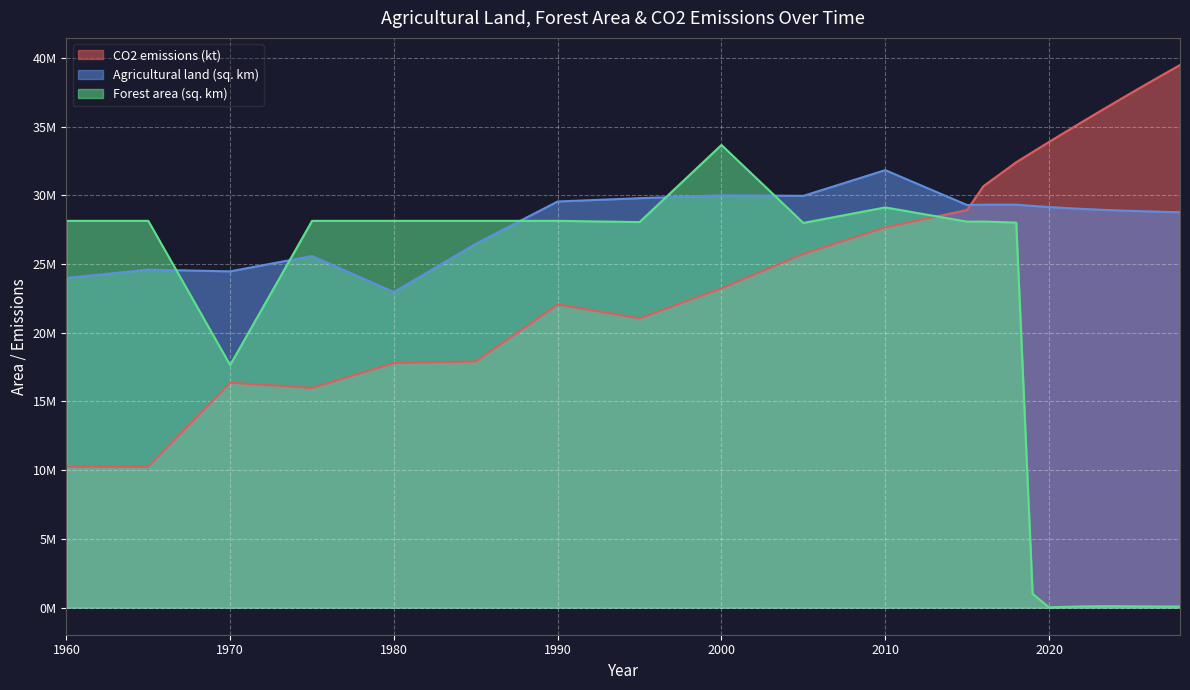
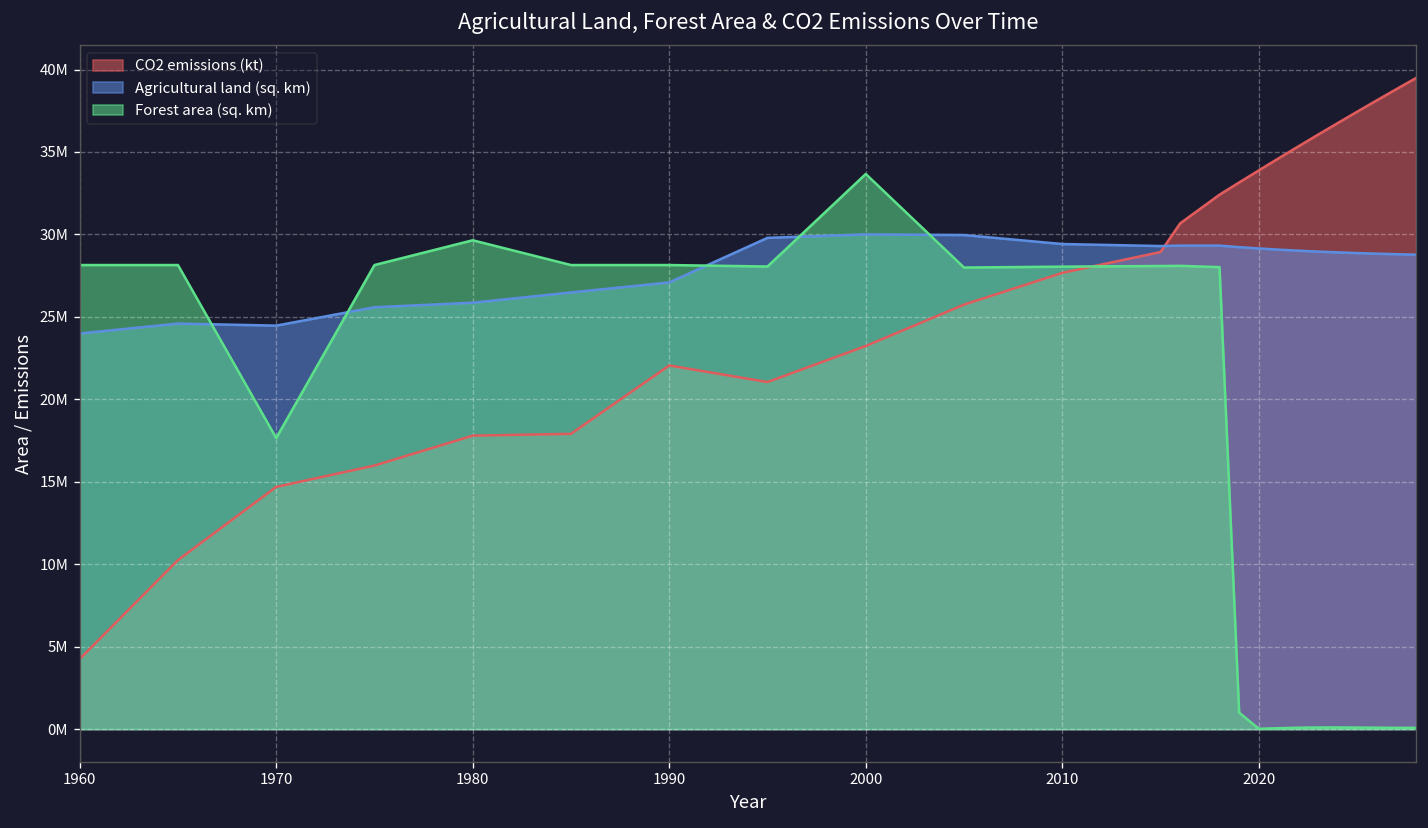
CO2 emissions (kt), 1960: 10300000 -> 4300000
CO2 emissions (kt), 1970: 16400000 -> 14700000
Agricultural land (sq. km), 1980: 23000000 -> 25900000
Forest area (sq. km), 1980: 28100000 -> 29600000
Agricultural land (sq. km), 1990: 29600000 -> 27100000
Agricultural land (sq. km), 2010: 31800000 -> 29400000
Forest area (sq. km), 2010: 29100000 -> 28000000
